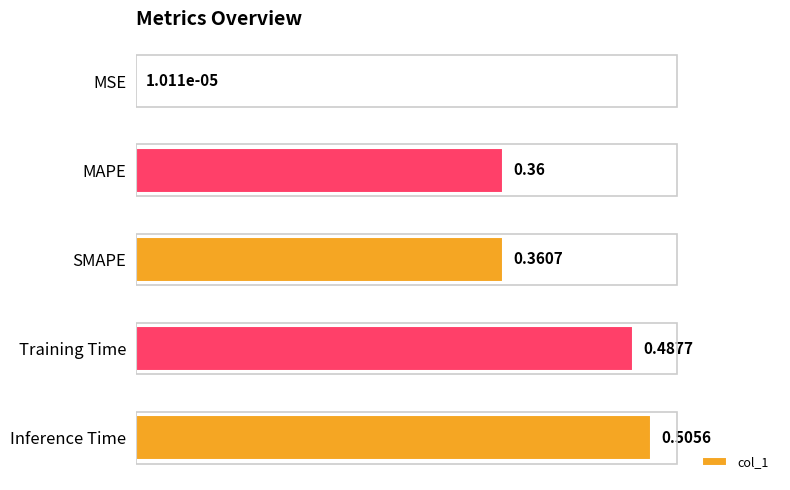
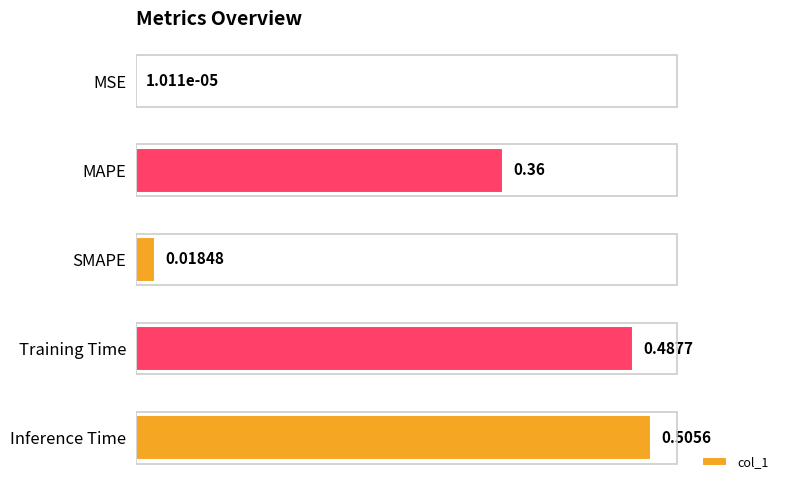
SMAPE: 0.3607 -> 0.01848
